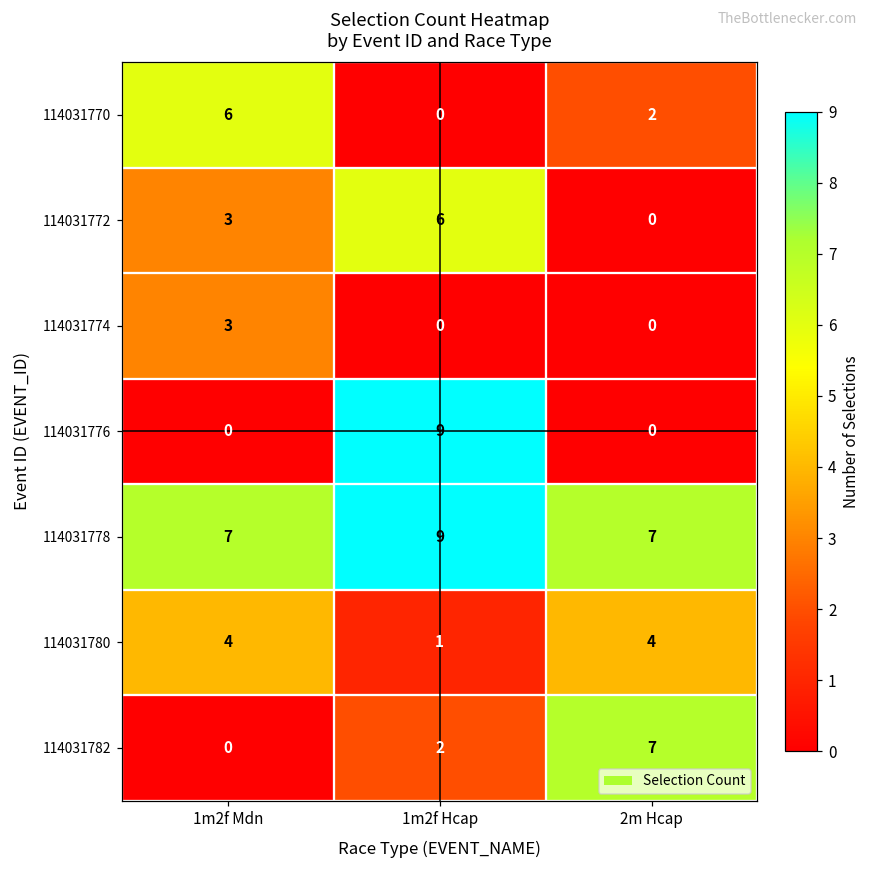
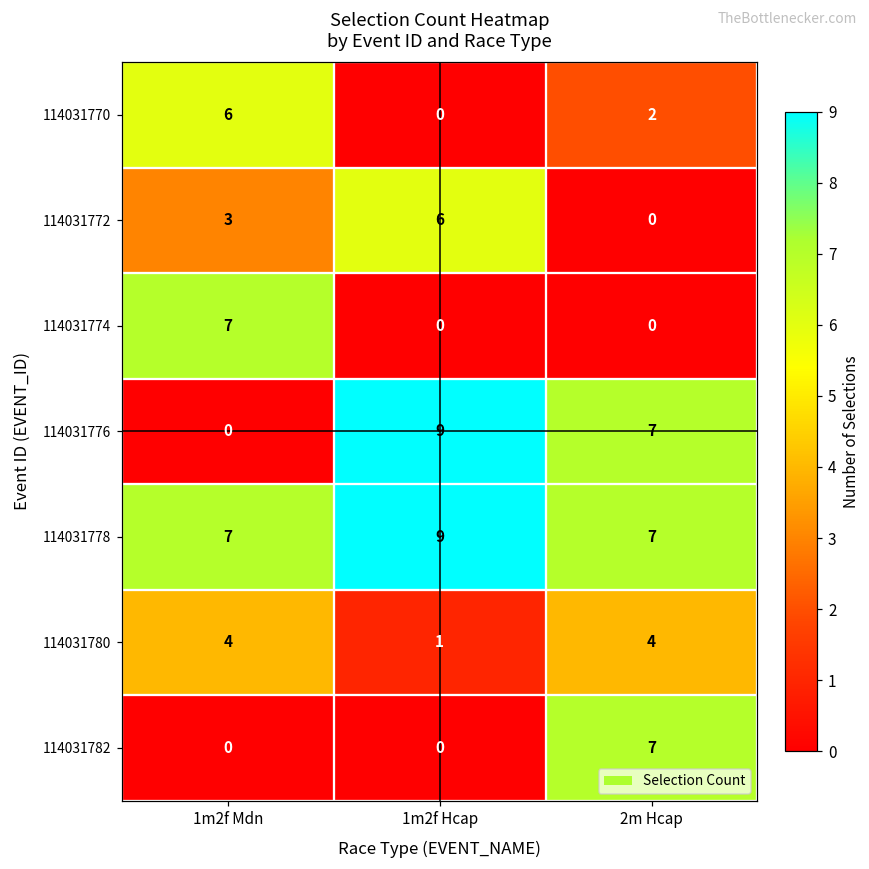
114031774, 1m2f Mdn: 3 -> 7
114031776, 2m Hcap: 0 -> 7
114031782, 1m2f Hcap: 2 -> 0
